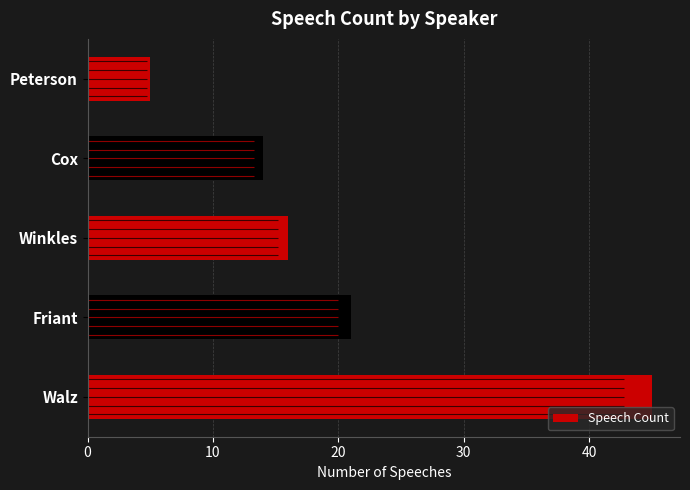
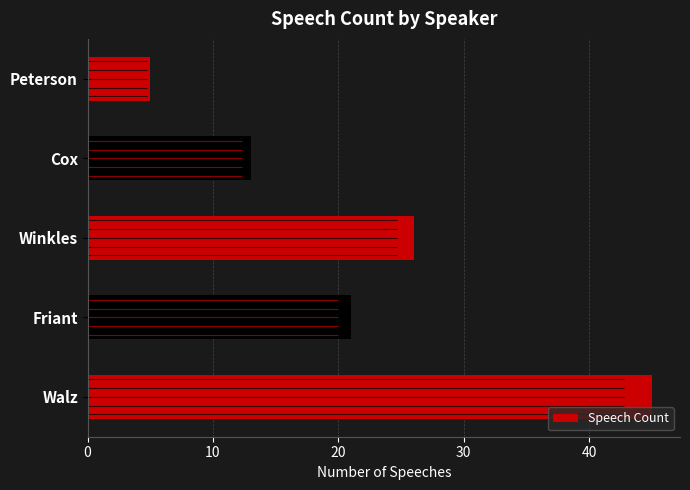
Cox: 14 -> 13
Winkles: 16 -> 26
